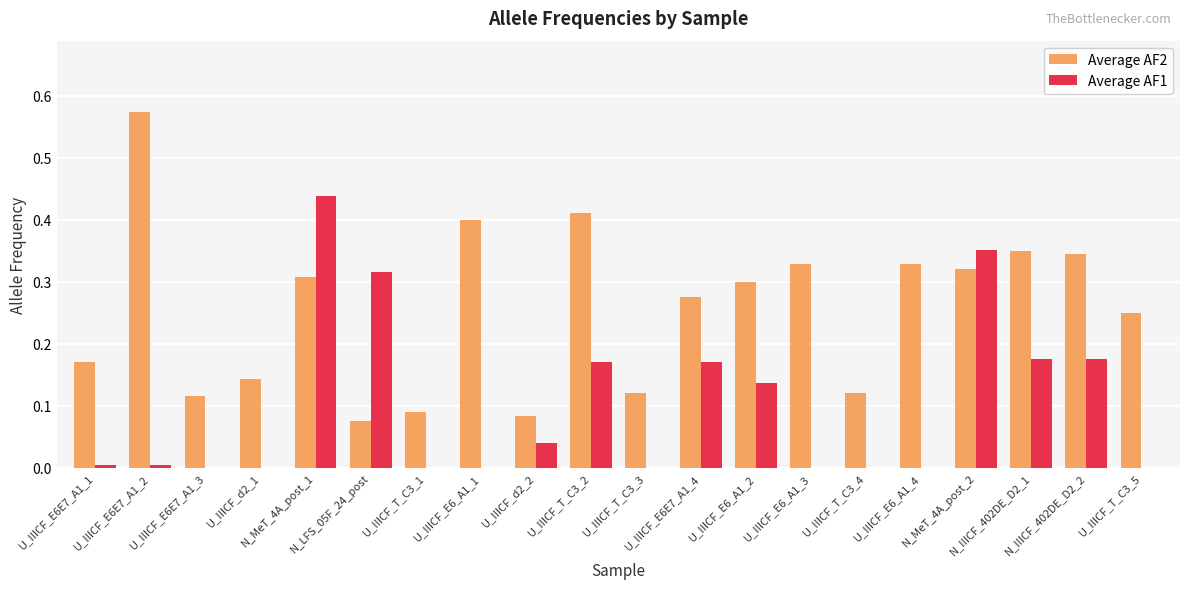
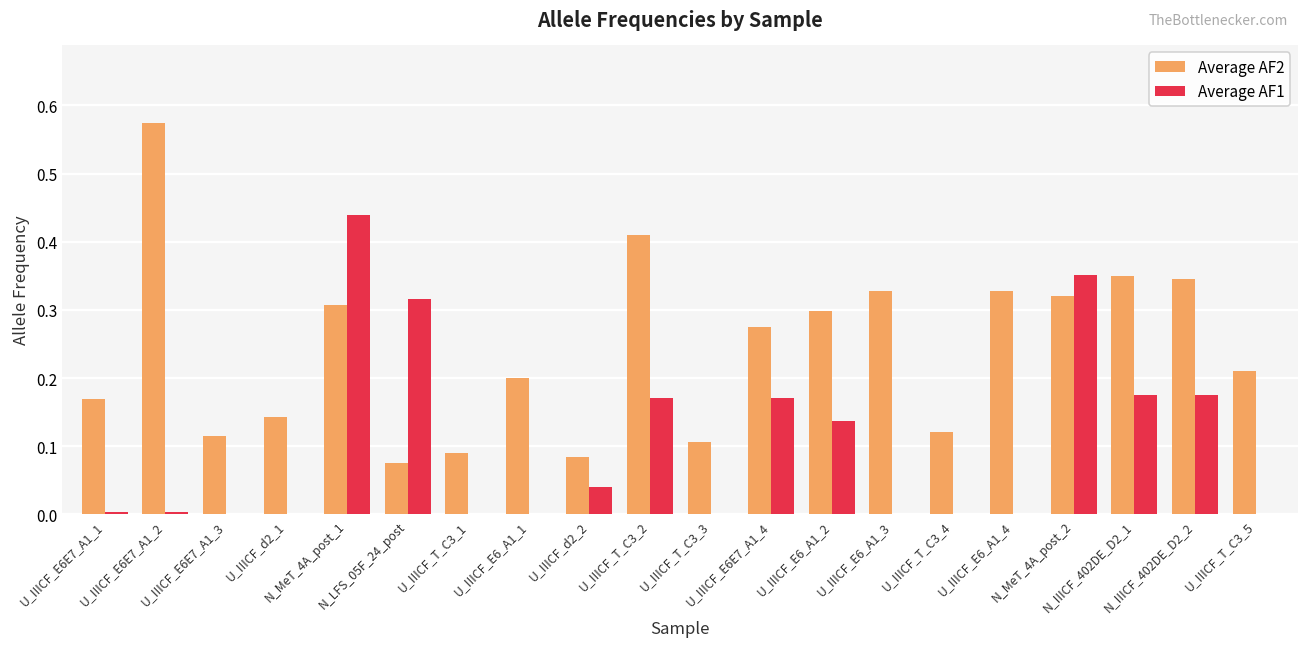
Average AF2, U_IIICF_E6_A1_1: 0.4 -> 0.2
Average AF2, U_IIICF_T_C3_3: 0.12 -> 0.11
Average AF2, U_IIICF_T_C3_5: 0.25 -> 0.21
